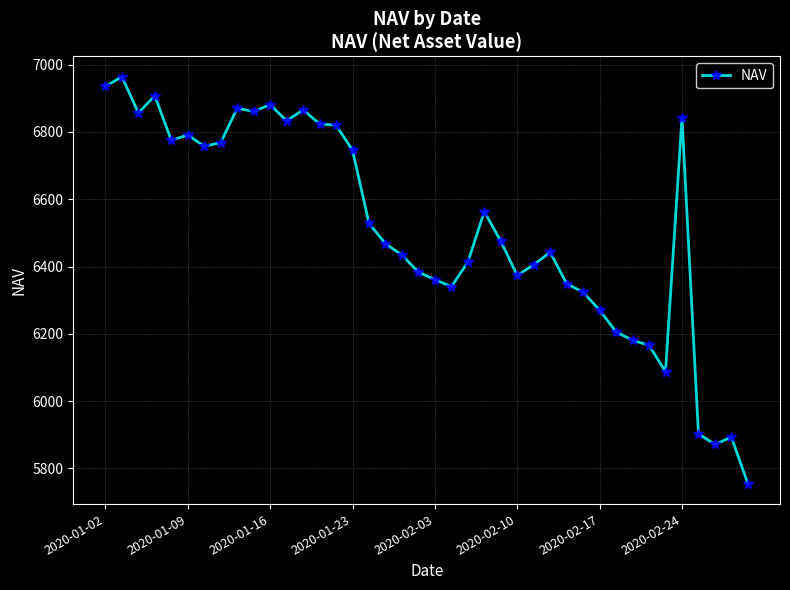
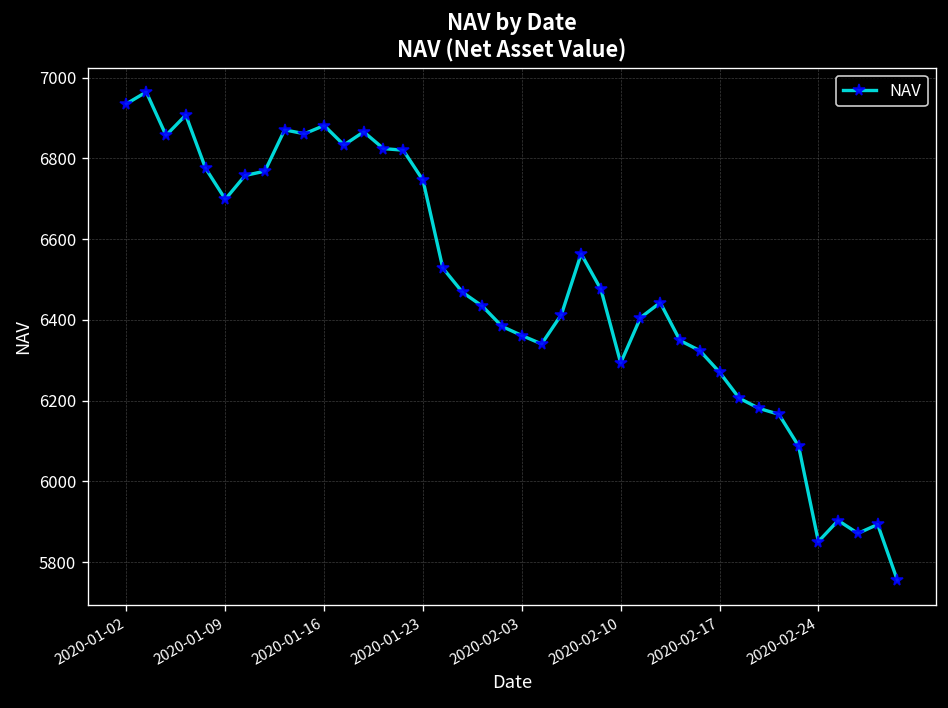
2020-01-09: 6790 -> 6700
2020-02-10: 6370 -> 6290
2020-02-24: 6840 -> 5850
